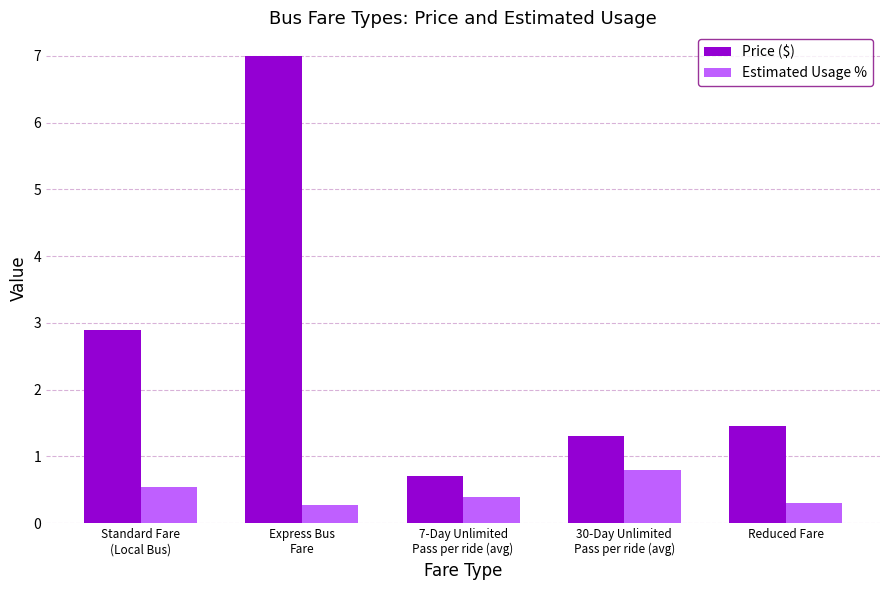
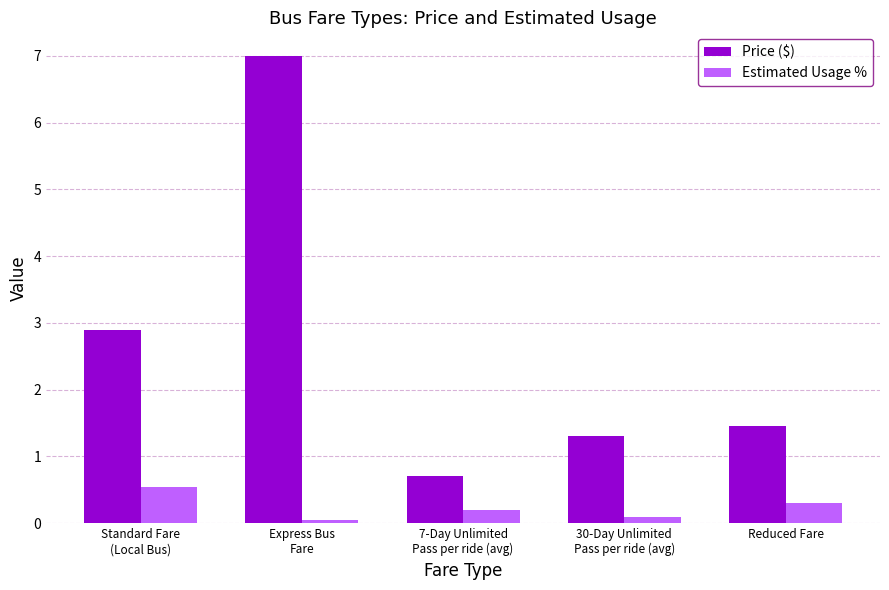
Estimated Usage %, Express Bus Fare: 0.3 -> 0.1
Estimated Usage %, 7-Day Unlimited Pass per ride (avg): 0.4 -> 0.2
Estimated Usage %, 30-Day Unlimited Pass per ride (avg): 0.8 -> 0.1
